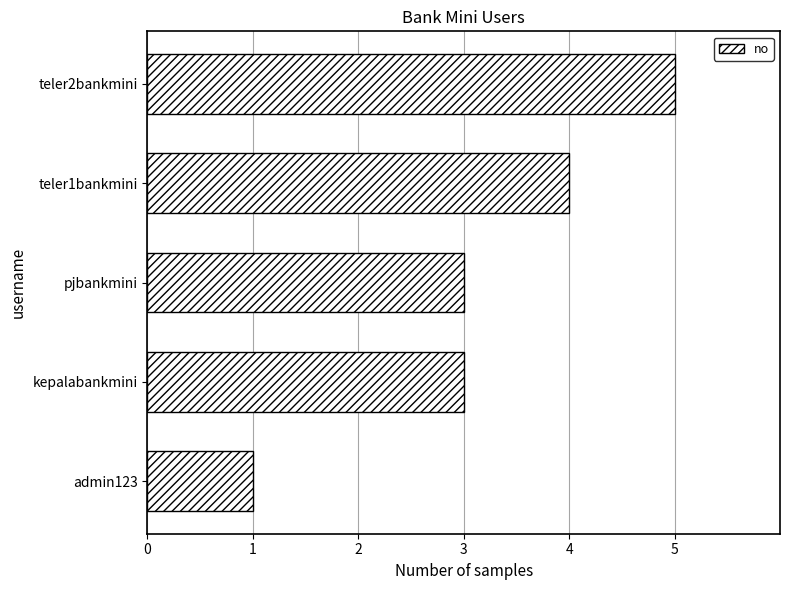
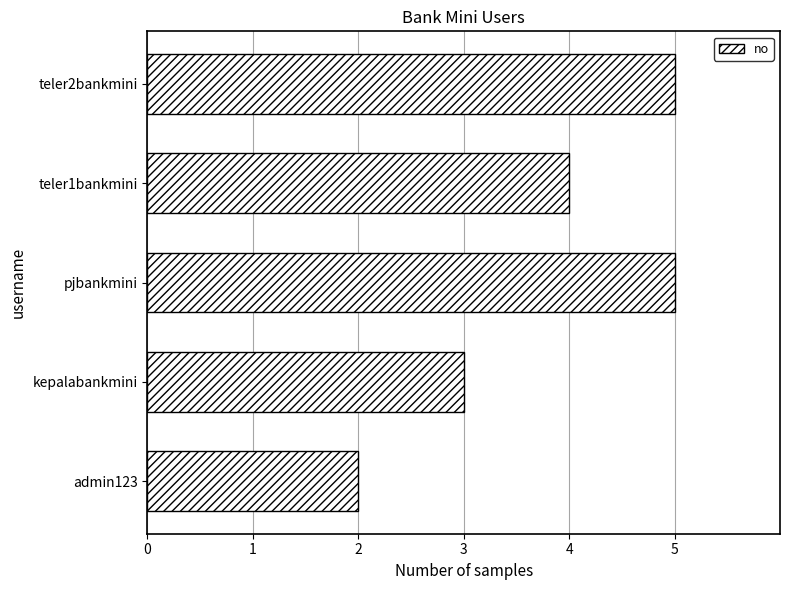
pjbankmini: 3 -> 5
admin123: 1 -> 2
